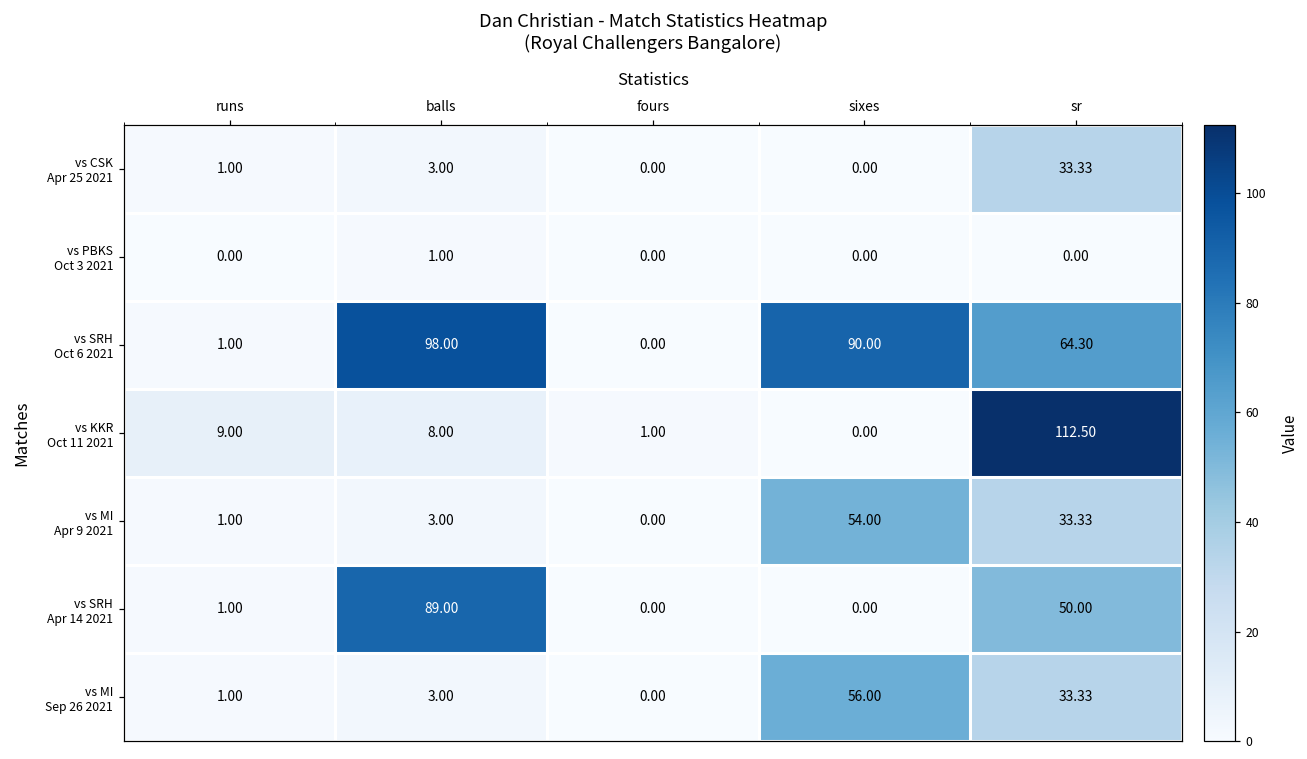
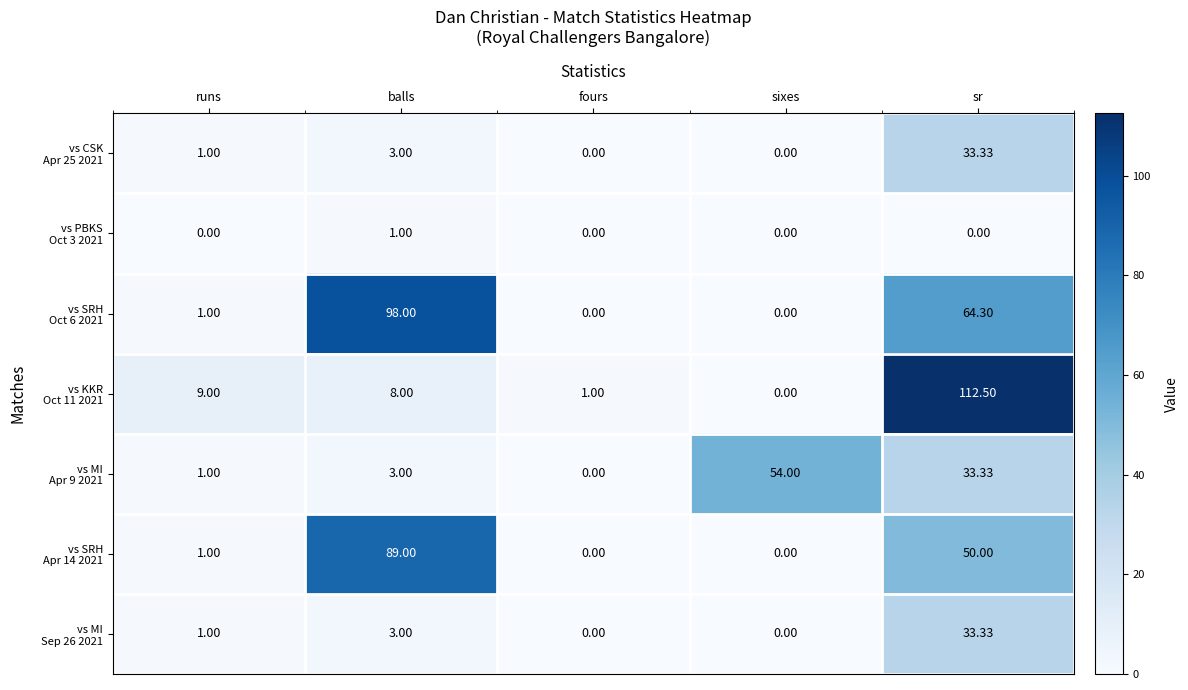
vs SRH Oct 6 2021, sixes: 90.00 -> 0.00
vs MI Sep 26 2021, sixes: 56.00 -> 0.00
